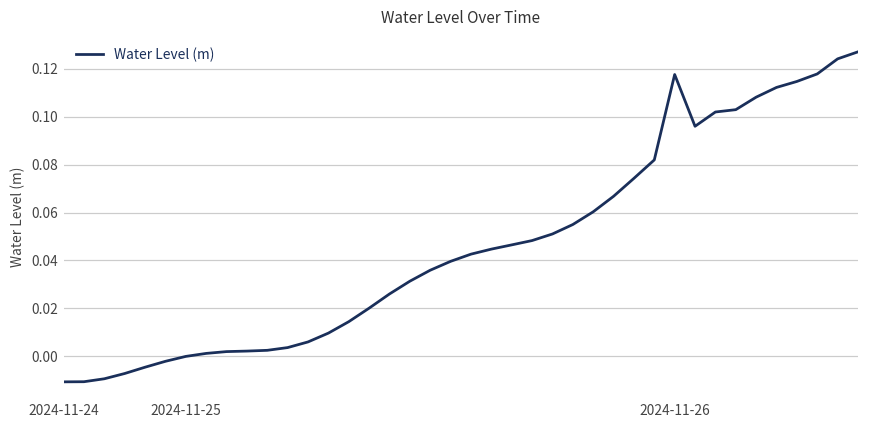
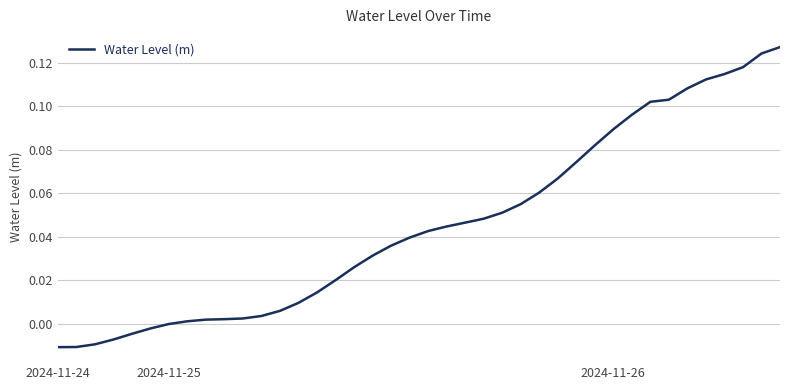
2024-11-26: 0.118 -> 0.089
